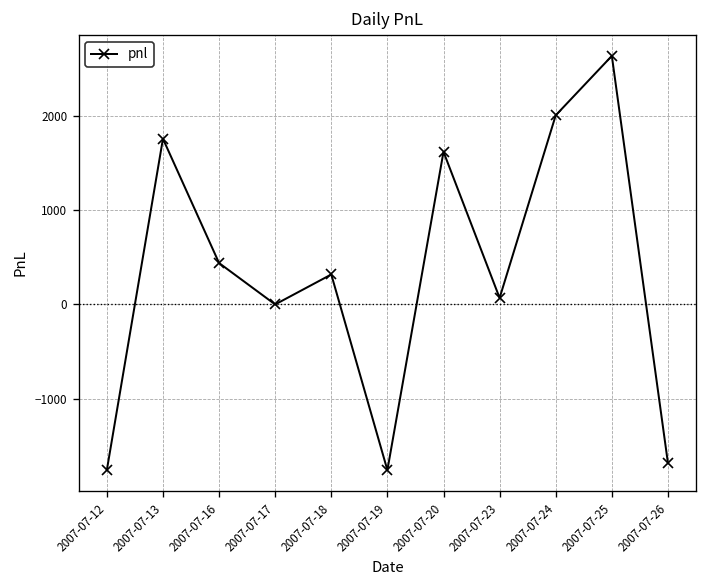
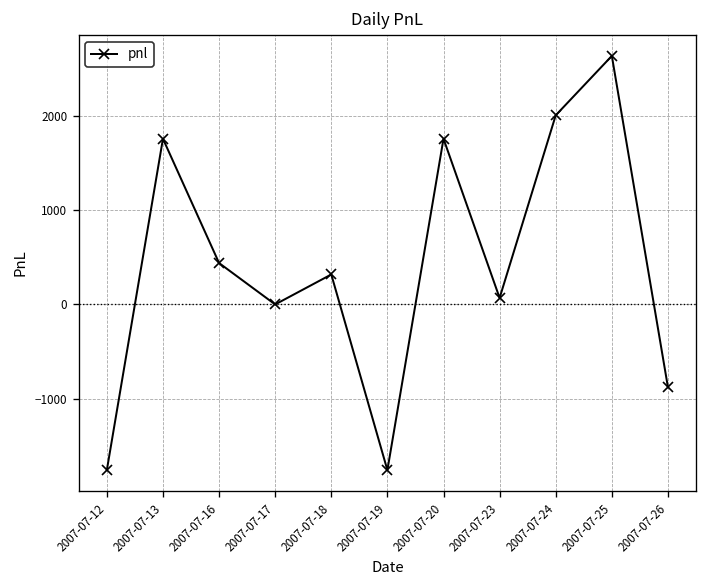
2007-07-20: 1600 -> 1800
2007-07-26: -1700 -> -900
